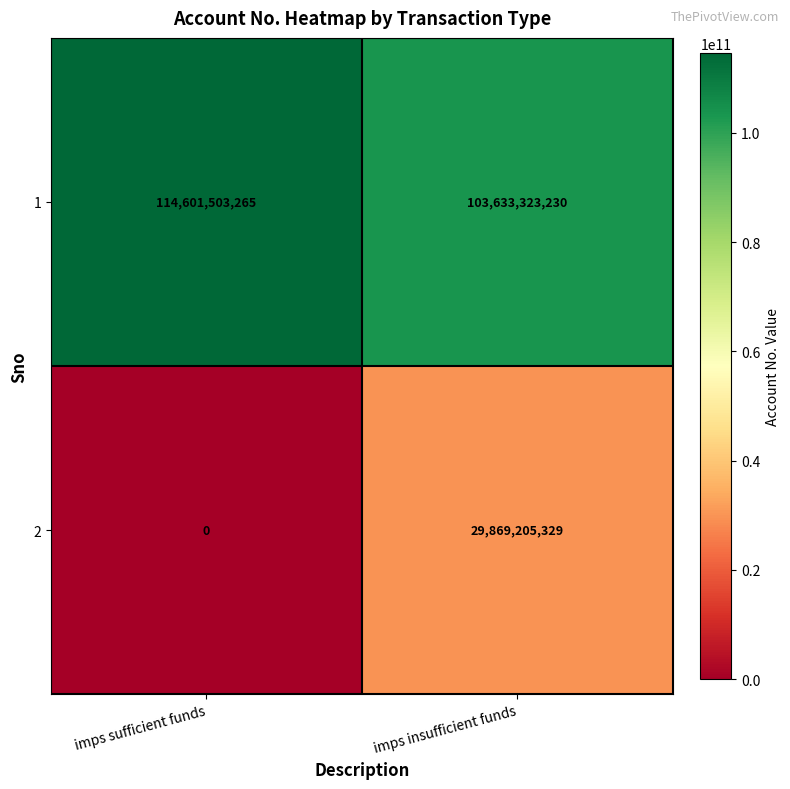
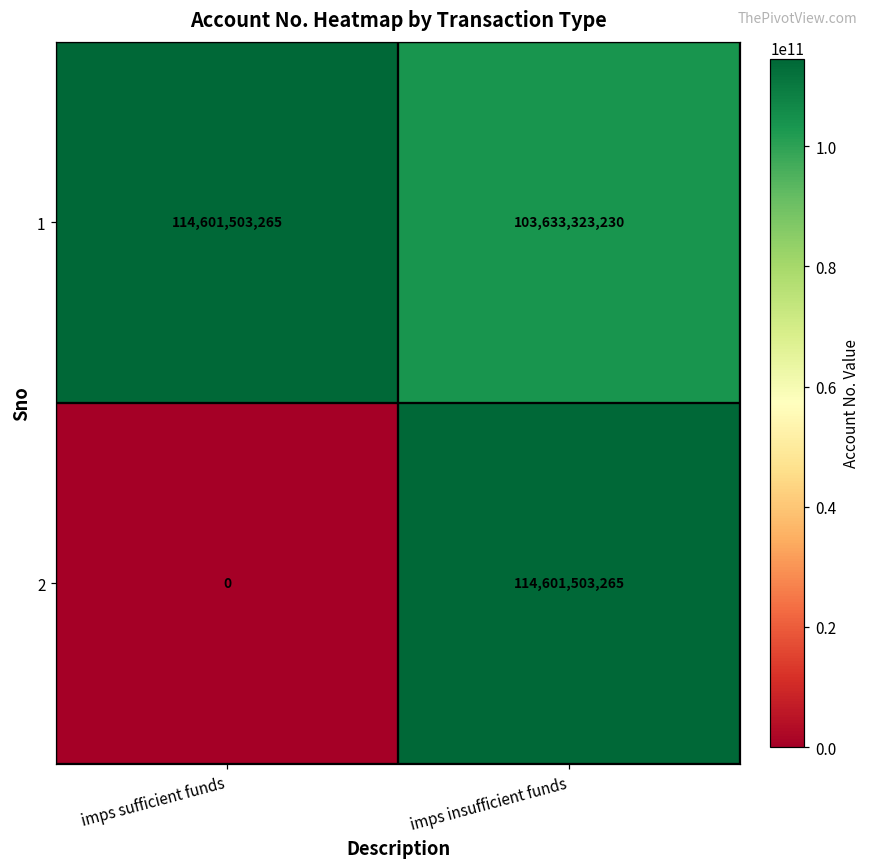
2, imps insufficient funds: 29,869,205,329 -> 114,601,503,265
